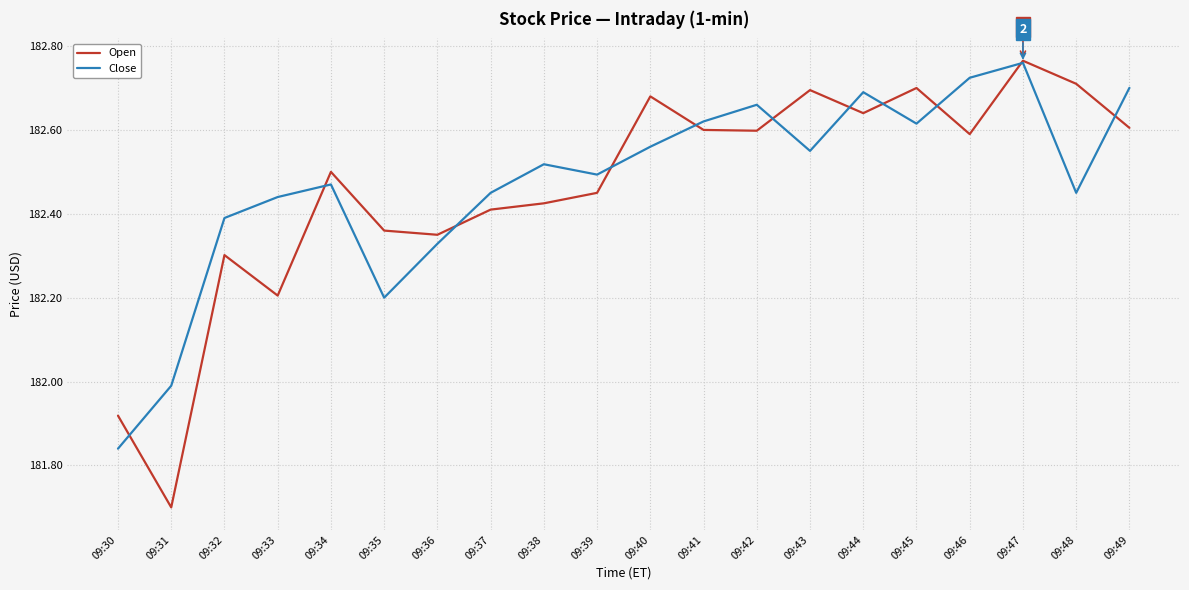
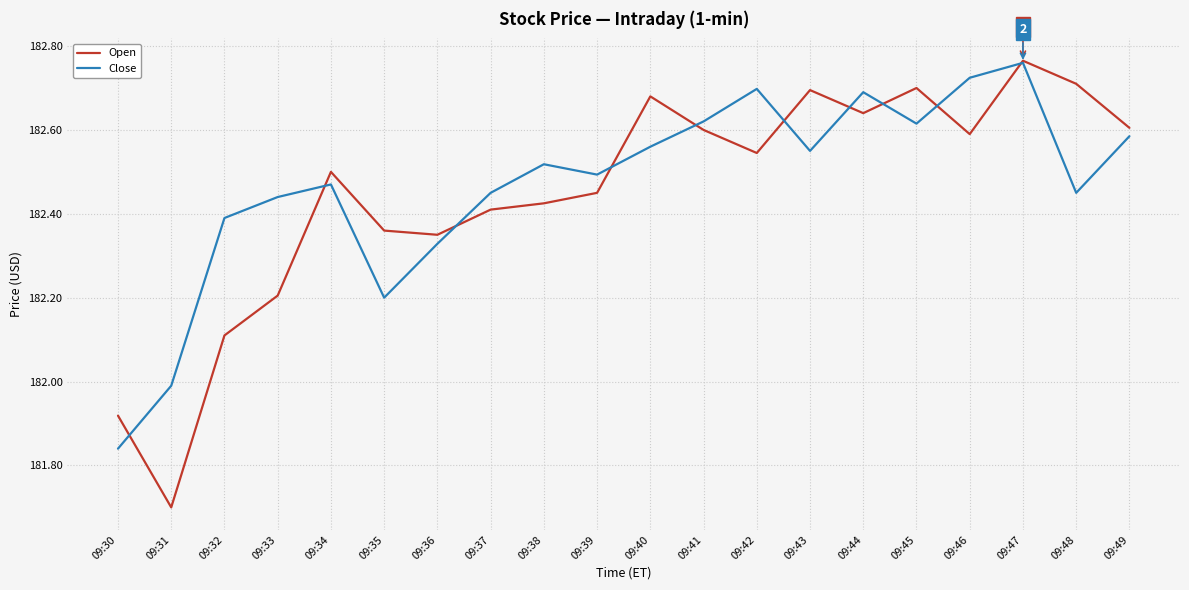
Open, 09:32: 182.30 -> 182.11
Open, 09:42: 182.60 -> 182.54
Close, 09:42: 182.66 -> 182.70
Close, 09:49: 182.70 -> 182.59
